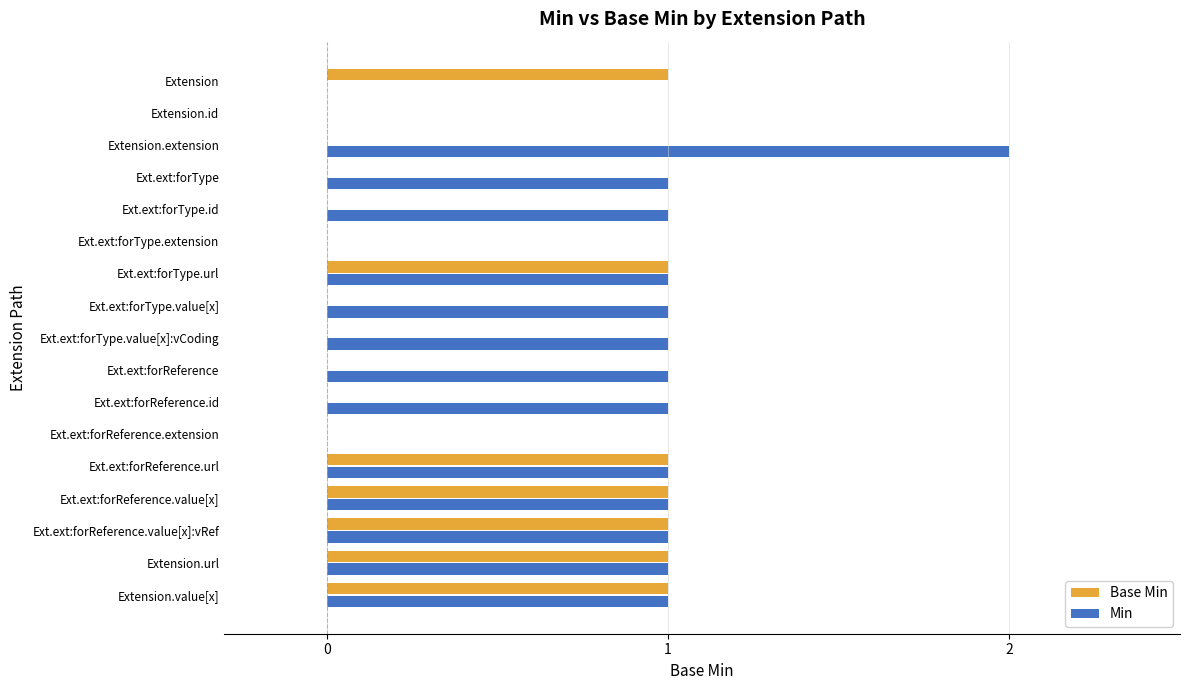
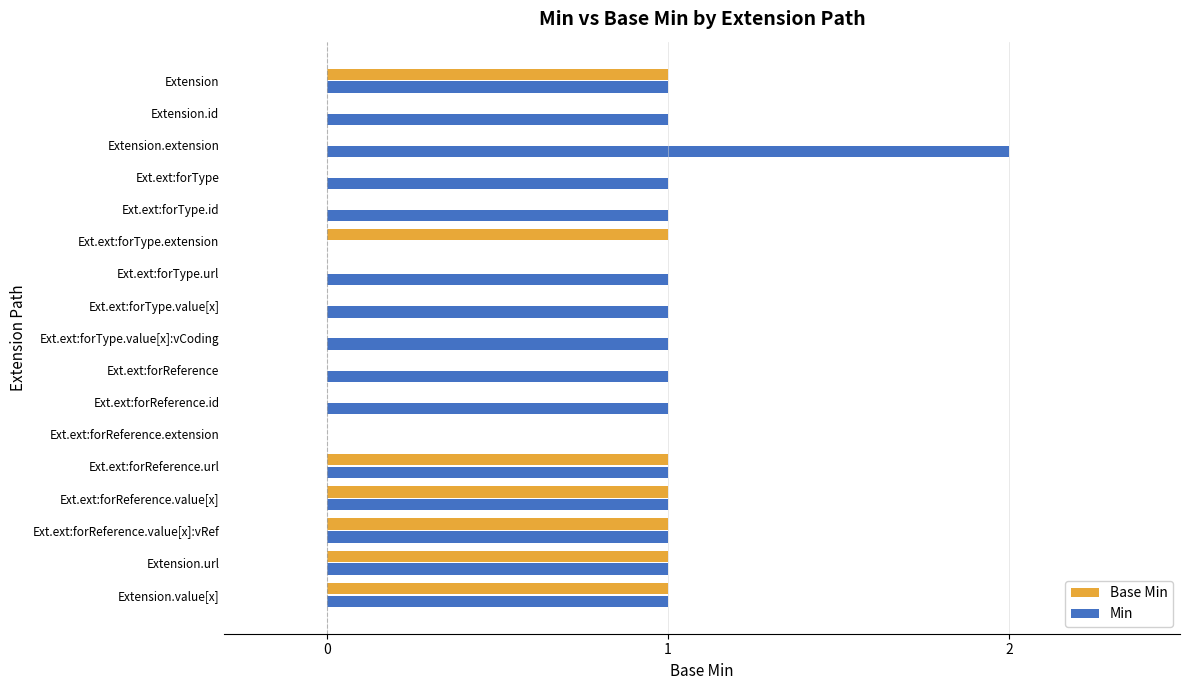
Min, Extension: 0 -> 1
Min, Extension.id: 0 -> 1
Base Min, Ext.ext:forType.extension: 0 -> 1
Base Min, Ext.ext:forType.url: 1 -> 0
